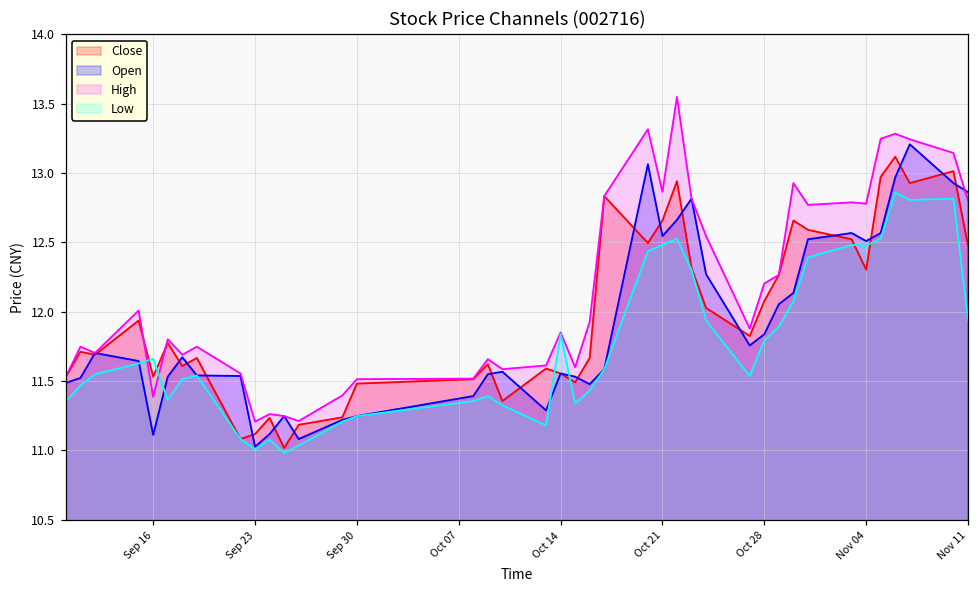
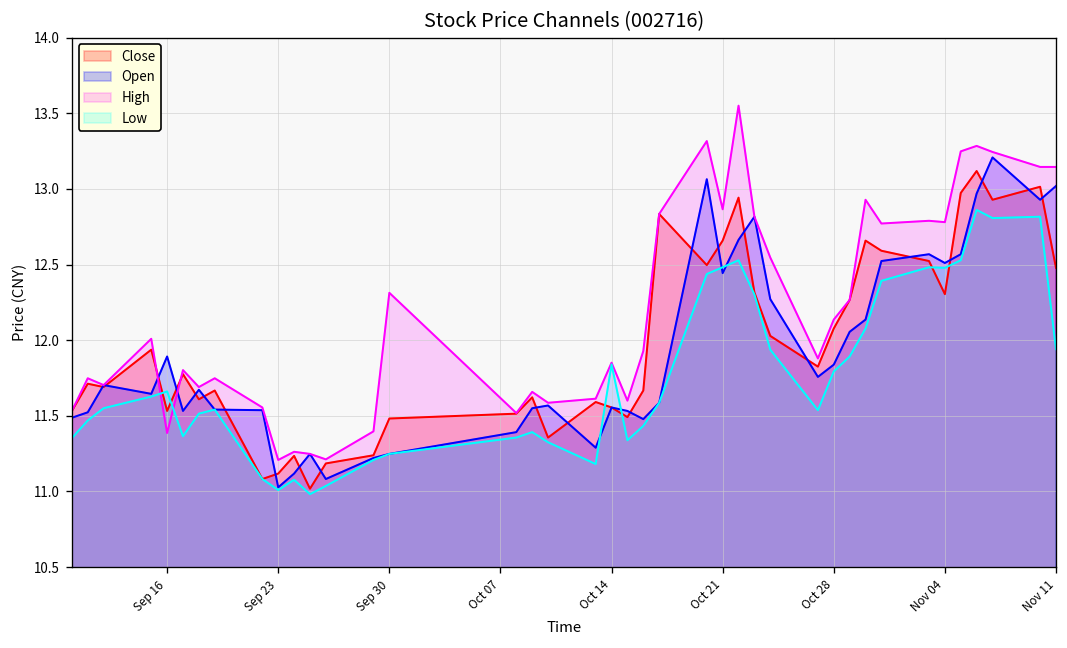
Open, Sep 16: 11.11 -> 11.89
High, Sep 30: 11.51 -> 12.31
Open, Oct 21: 12.55 -> 12.44
High, Oct 28: 12.20 -> 12.14
Open, Nov 11: 12.86 -> 13.02
High, Nov 11: 12.80 -> 13.15
